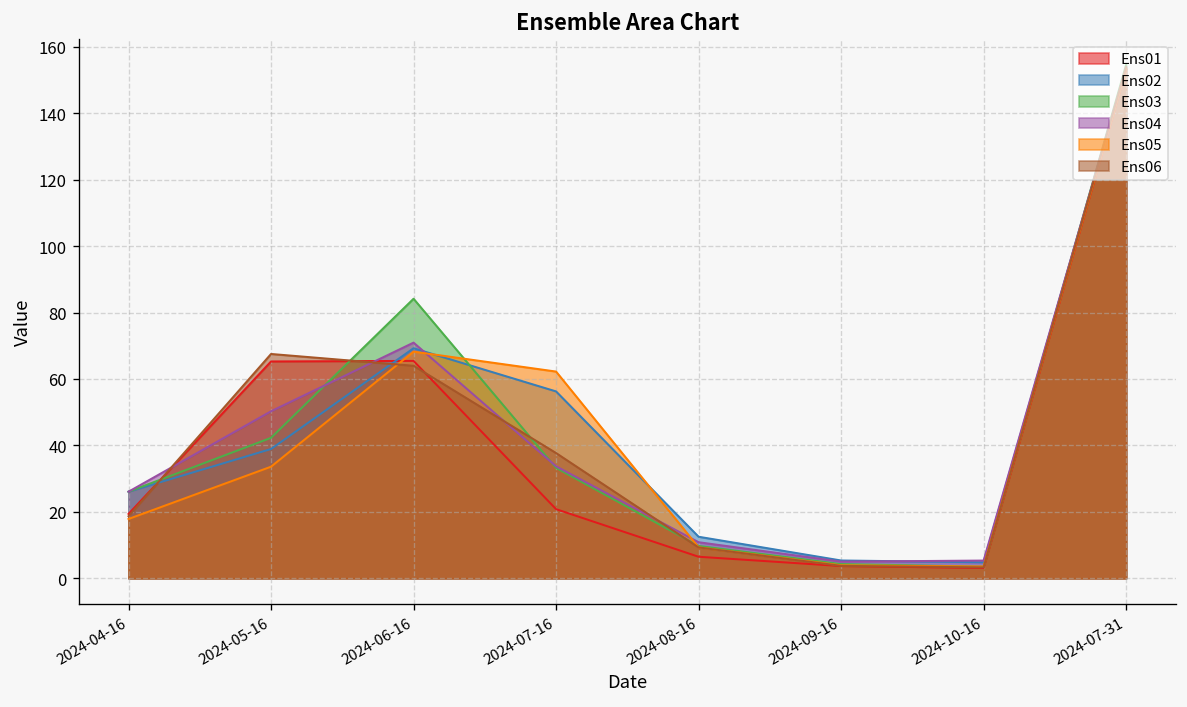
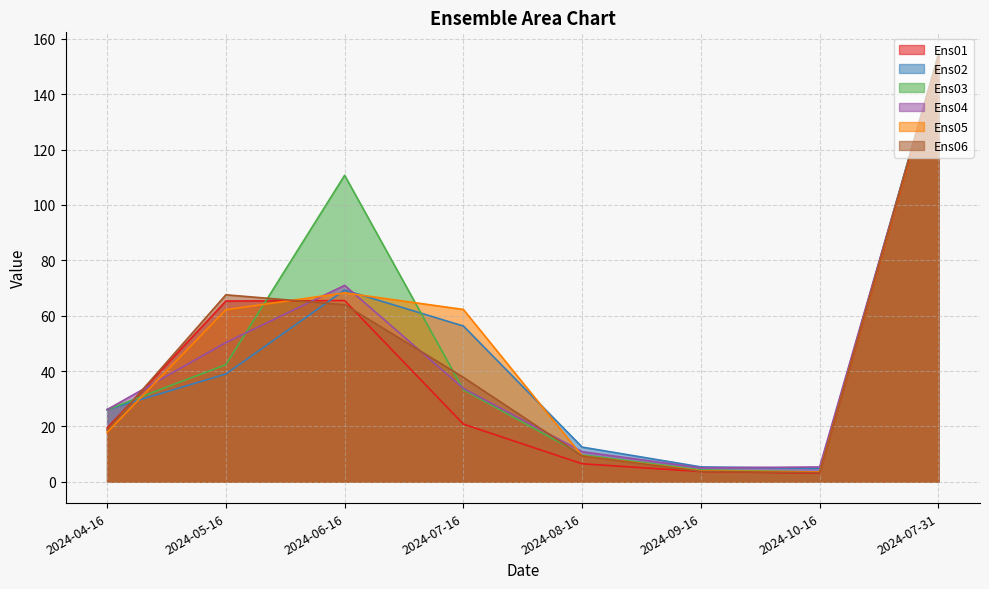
Ens05, 2024-05-16: 34 -> 62
Ens03, 2024-06-16: 84 -> 111
